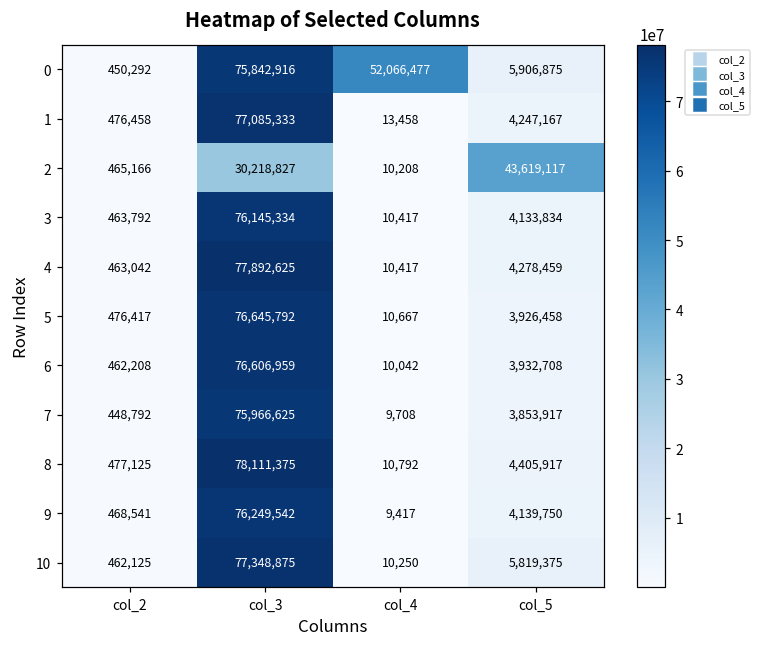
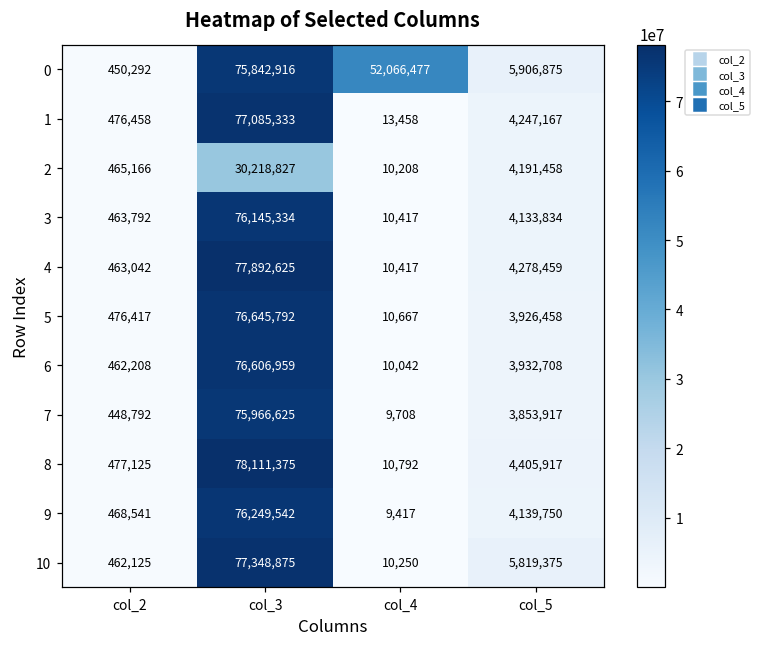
2, col_5: 43,619,117 -> 4,191,458
